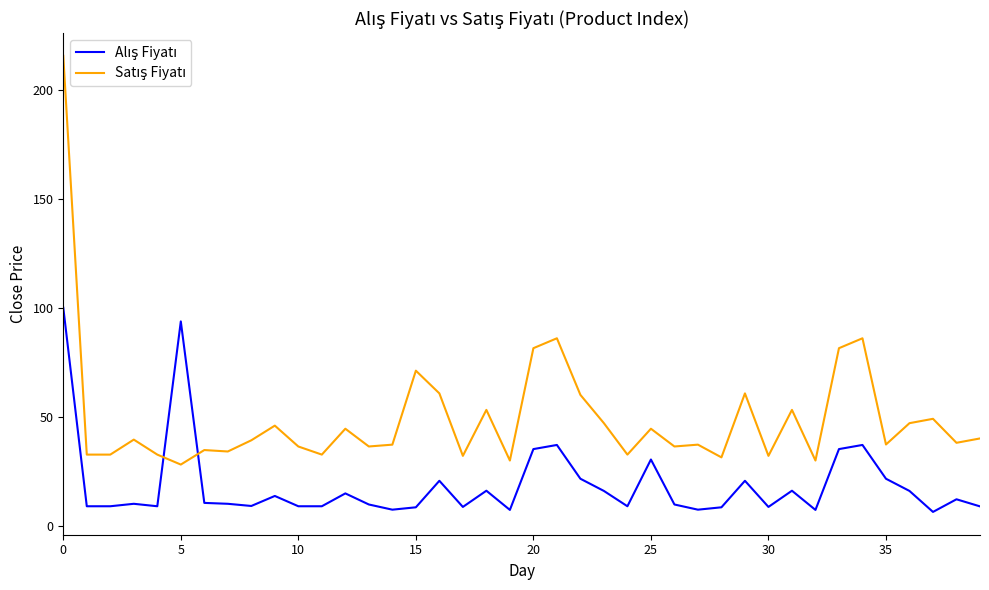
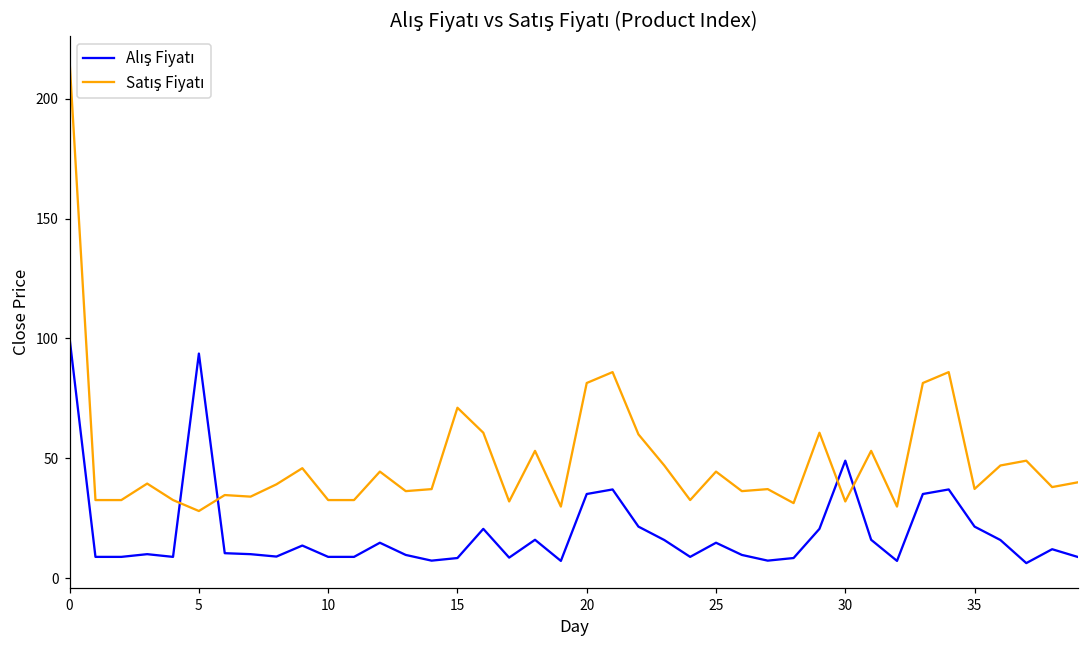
Satış Fiyatı, 10: 36 -> 33
Alış Fiyatı, 25: 30 -> 15
Alış Fiyatı, 30: 9 -> 49
